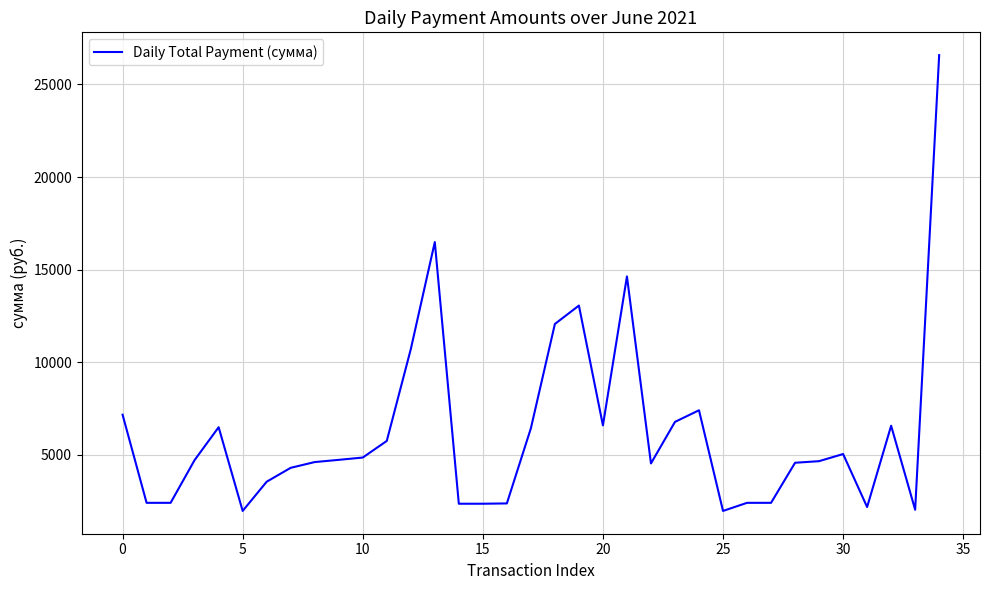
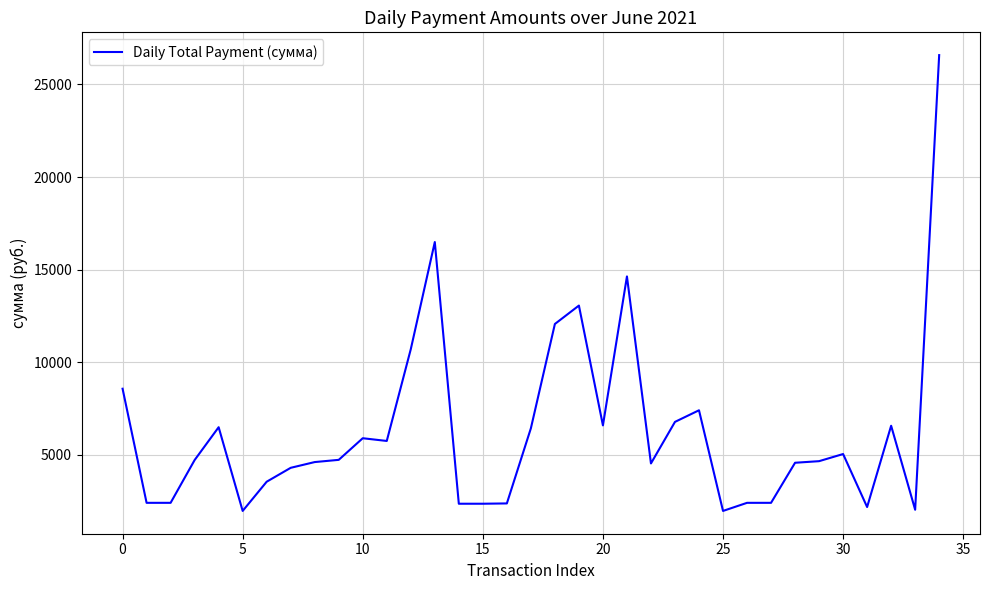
0: 7200 -> 8600
10: 4900 -> 5900
